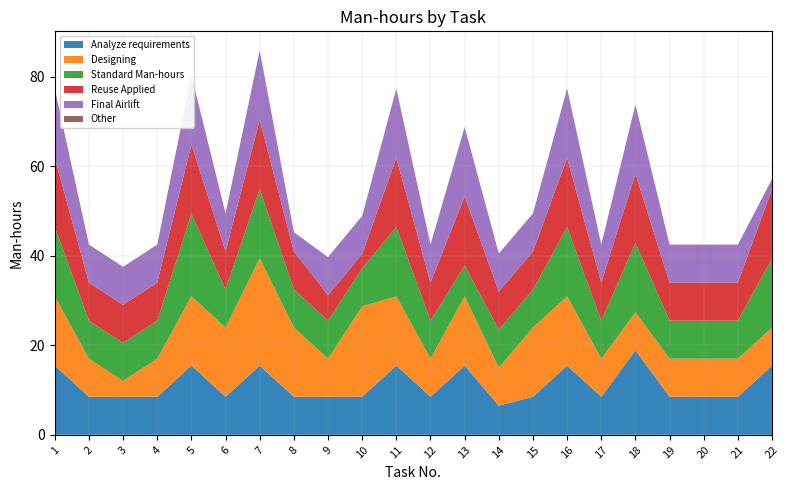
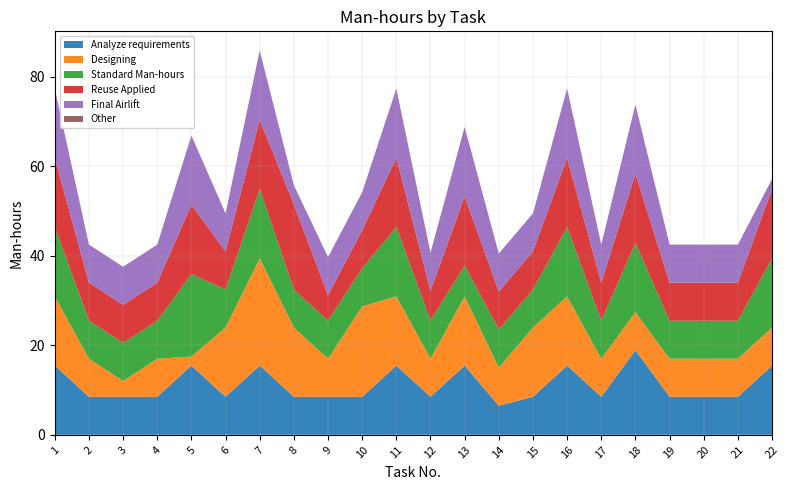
Designing, 5: 15 -> 2
Reuse Applied, 8: 9 -> 19
Reuse Applied, 10: 3 -> 9
Reuse Applied, 12: 9 -> 7
